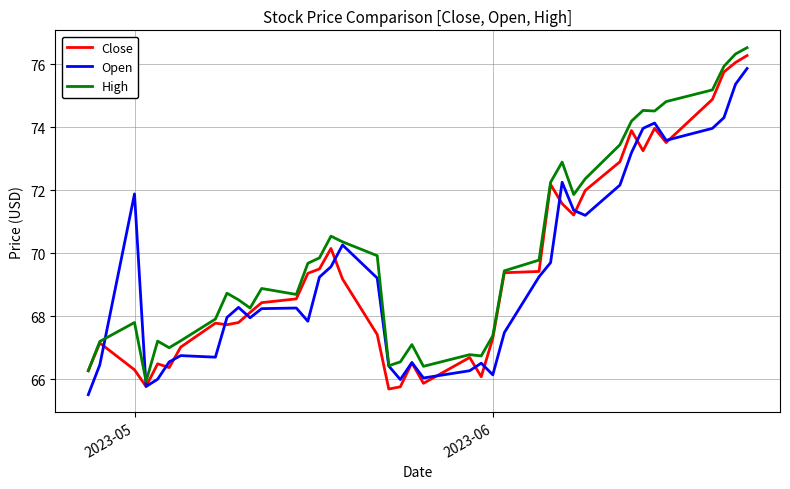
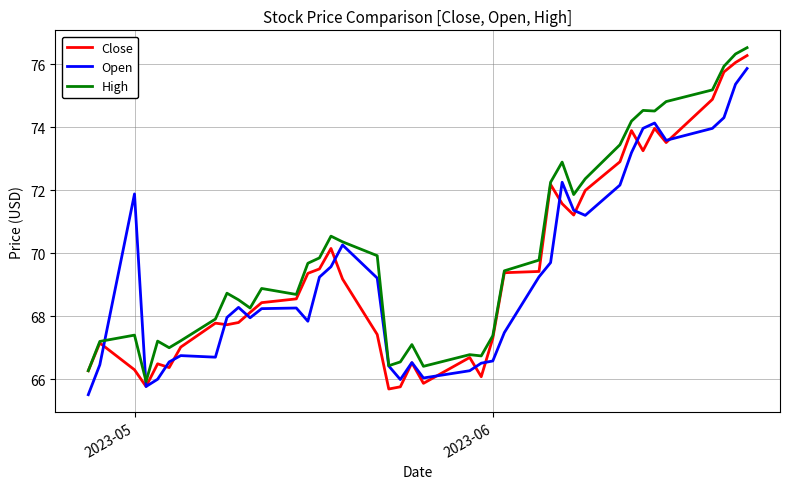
High, 2023-05: 67.8 -> 67.4
Open, 2023-06: 66.1 -> 66.6
